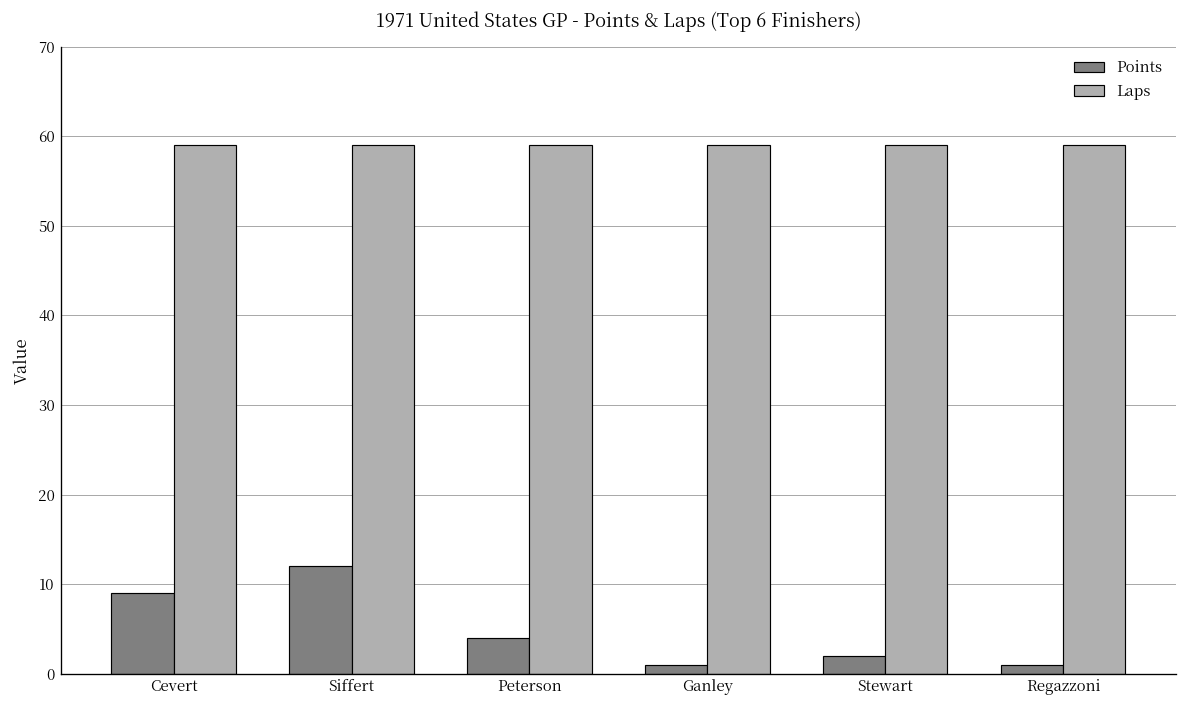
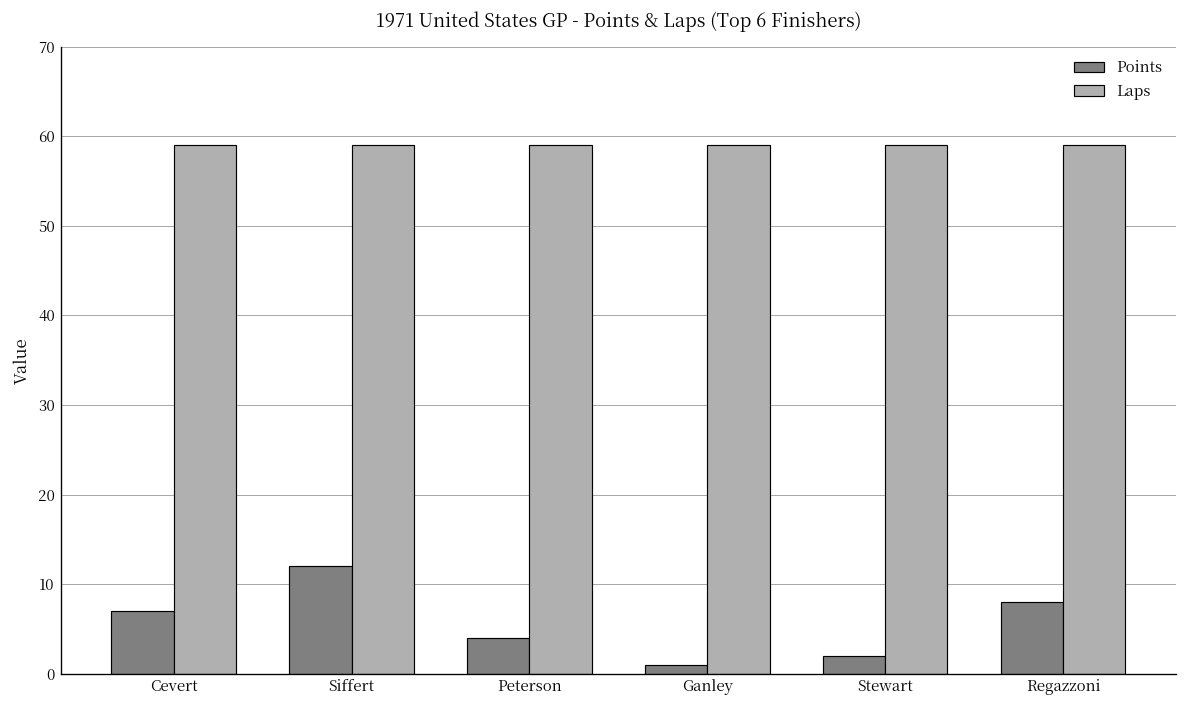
Points, Cevert: 9 -> 7
Points, Regazzoni: 1 -> 8
